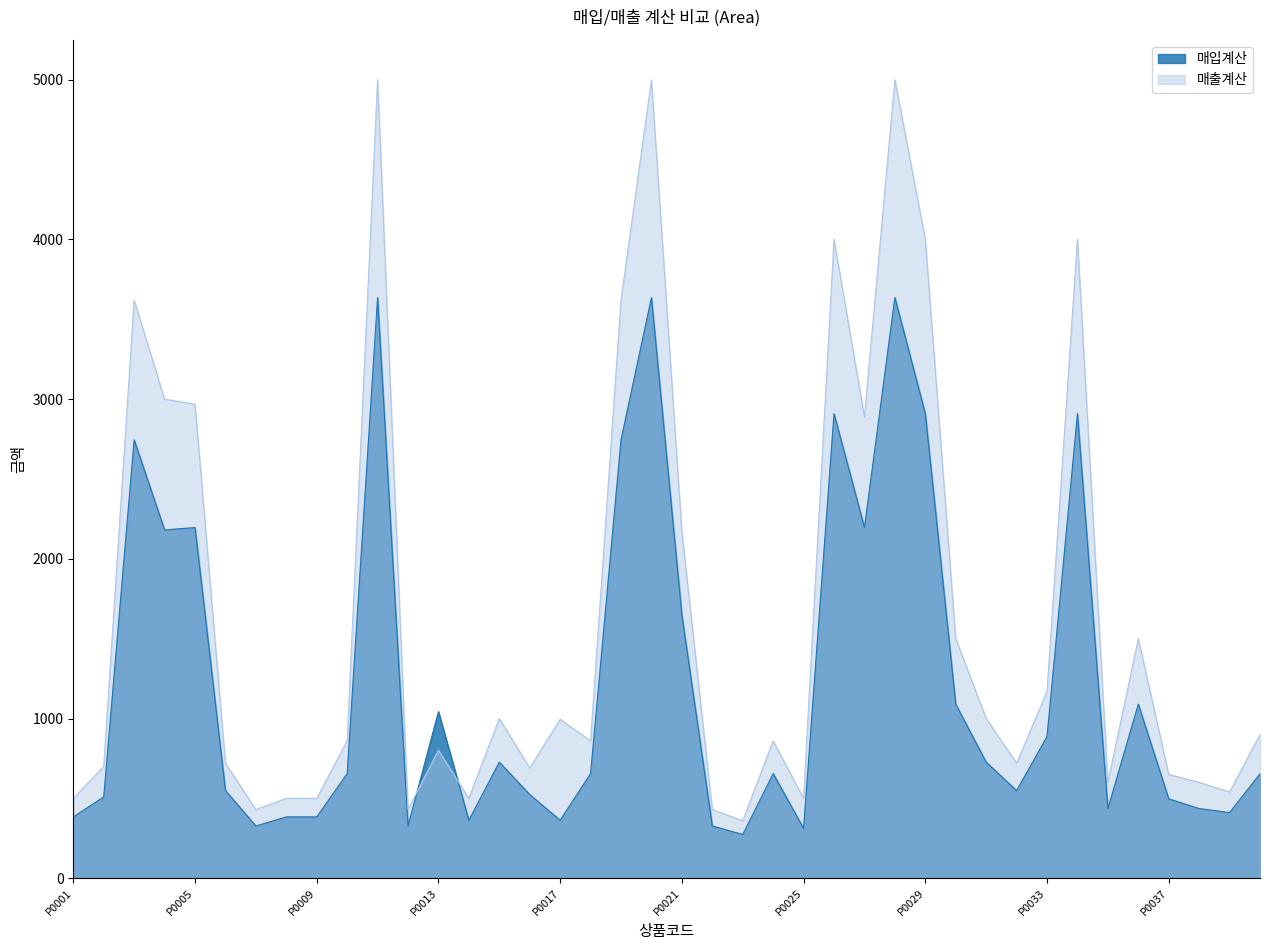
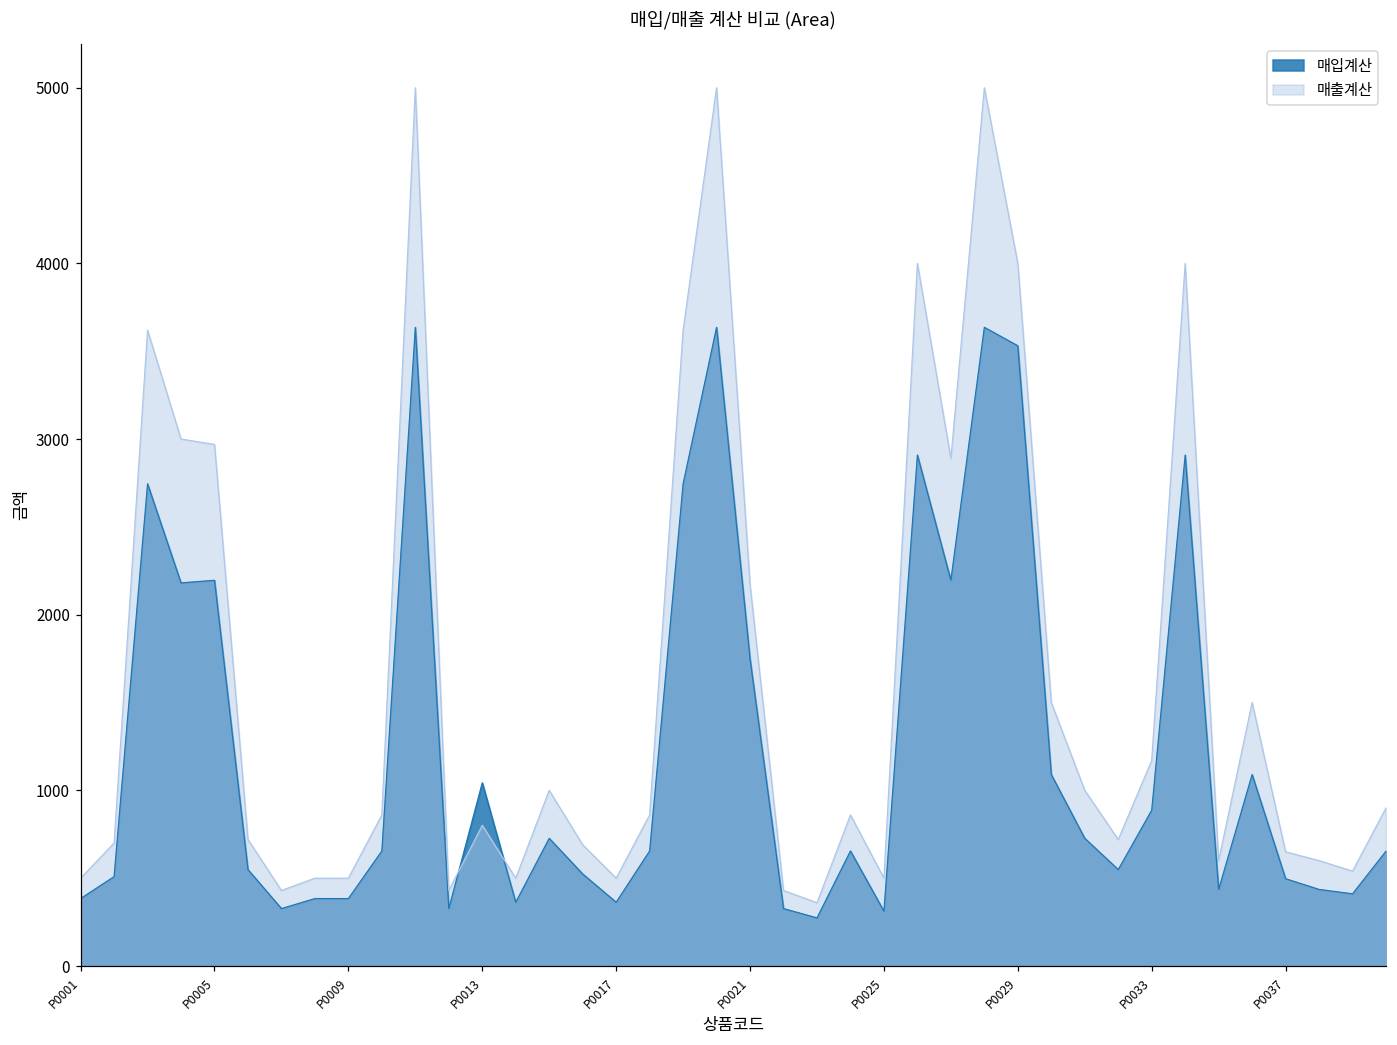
매출계산, P0017: 1000 -> 500
매입계산, P0021: 1650 -> 1750
매입계산, P0029: 2910 -> 3530
